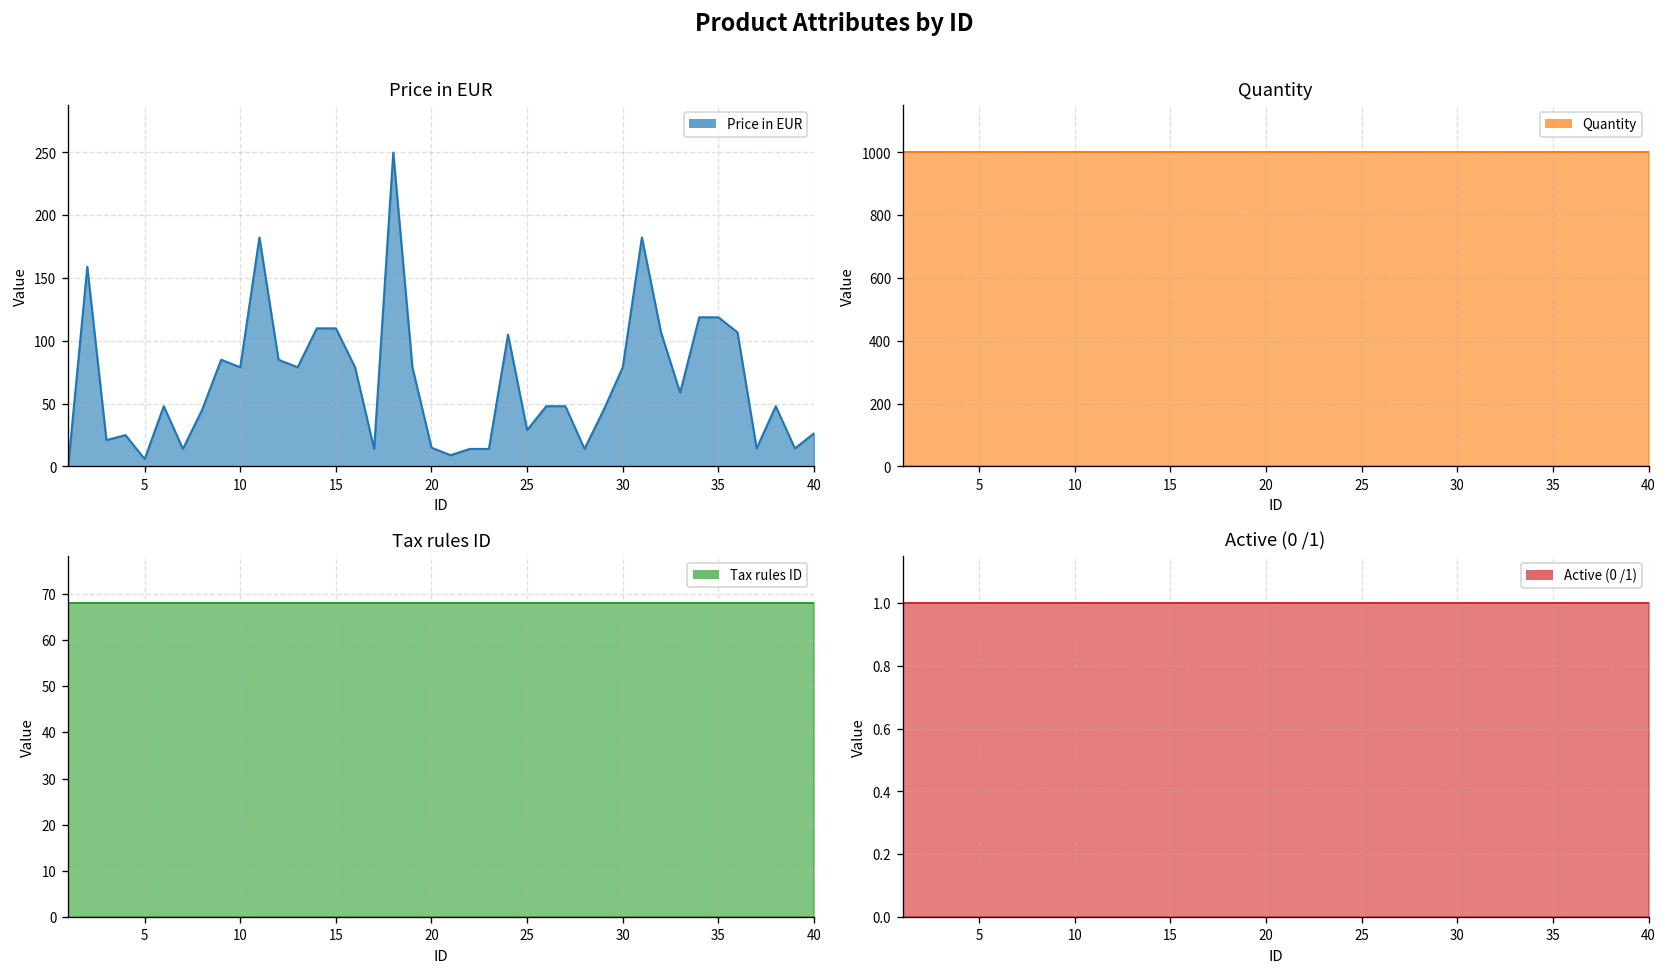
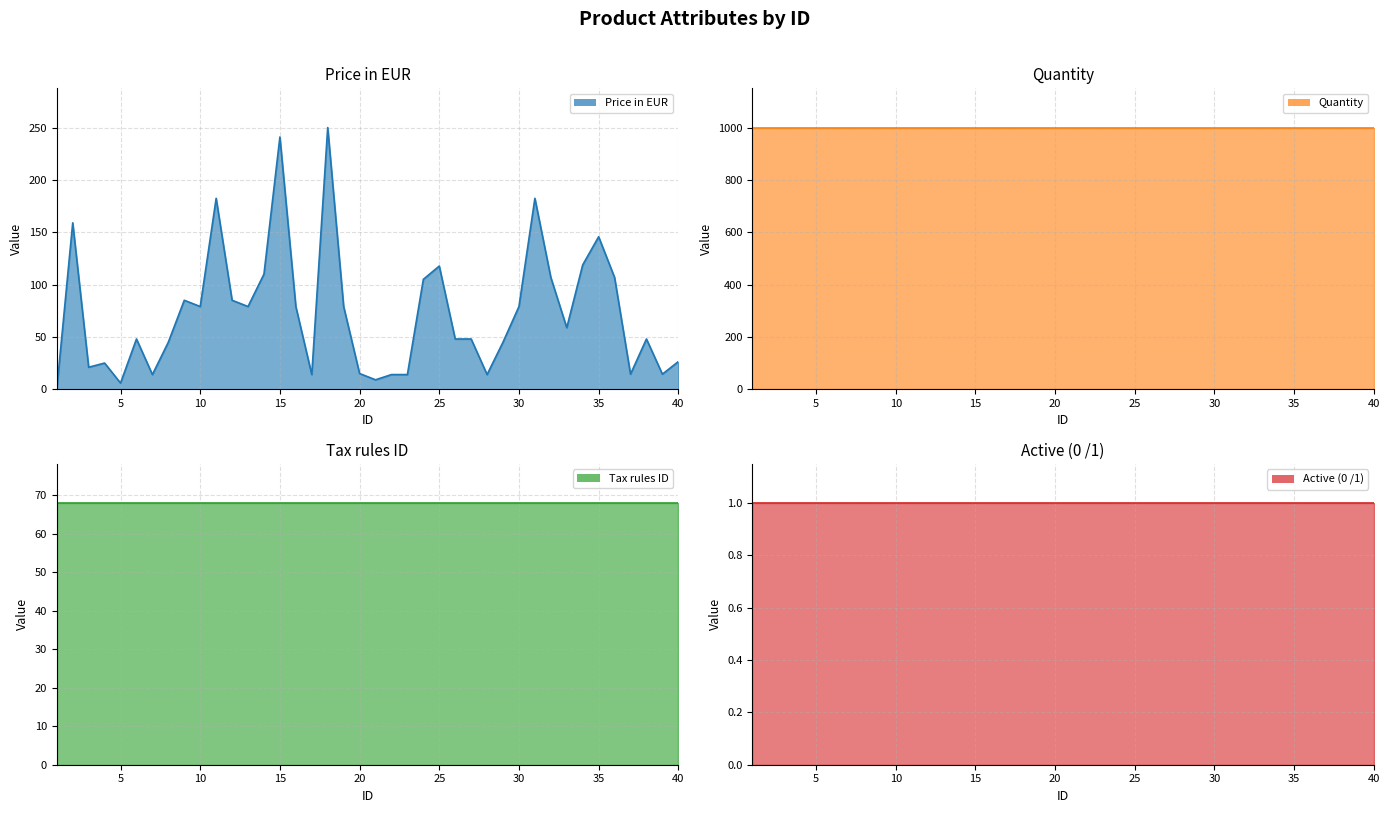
Price in EUR, 15: 110 -> 241
Price in EUR, 25: 29 -> 118
Price in EUR, 35: 119 -> 146
